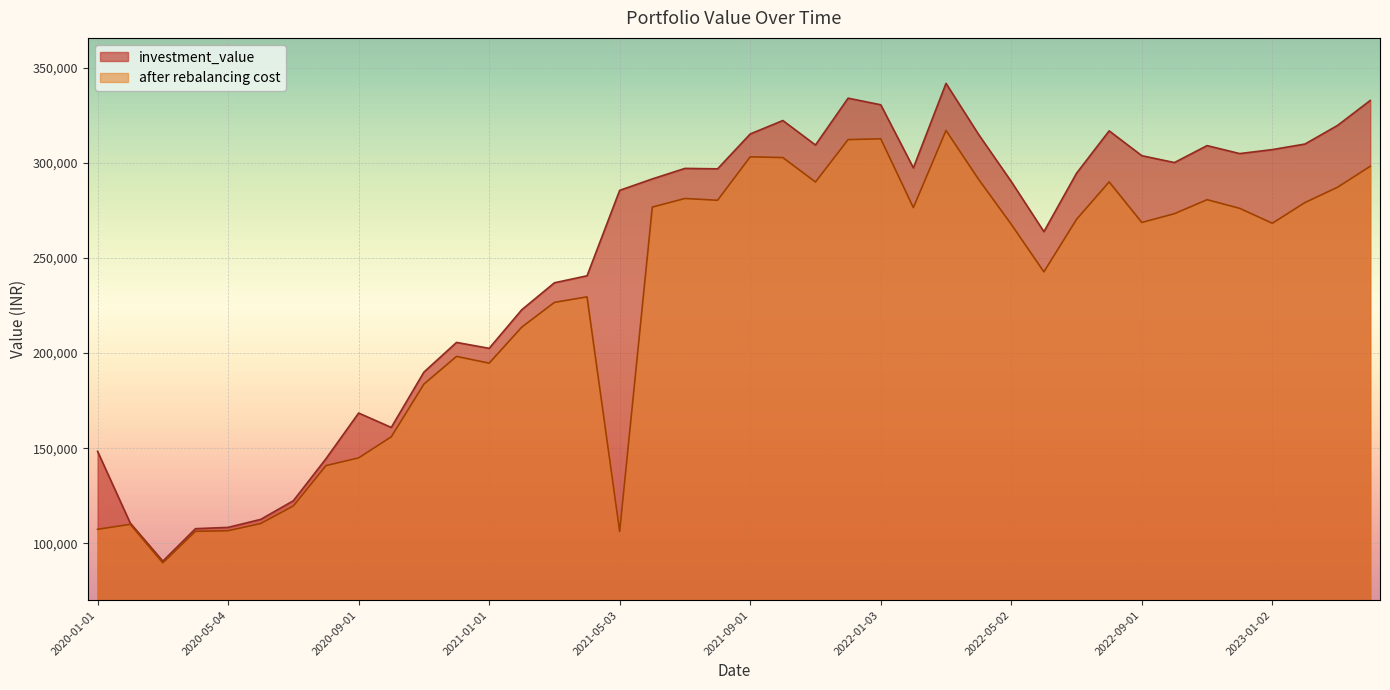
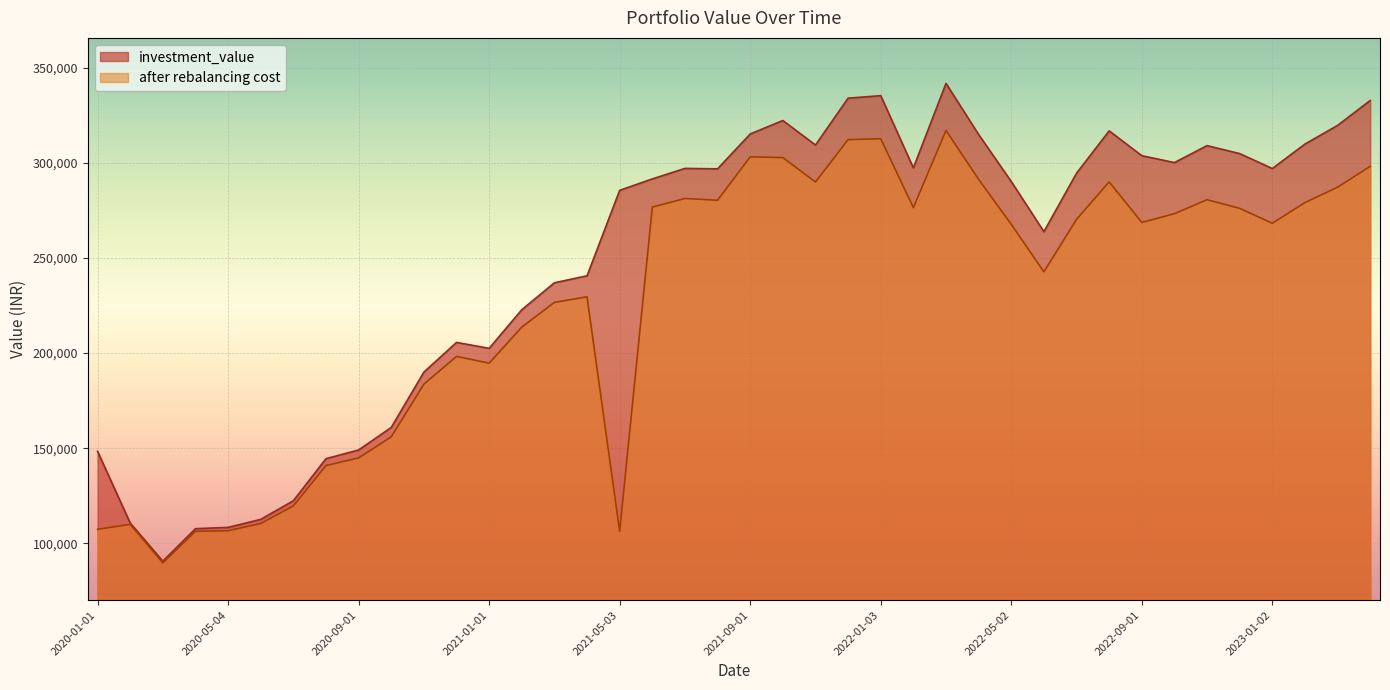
investment_value, 2020-09-01: 168,000 -> 149,000
investment_value, 2022-01-03: 331,000 -> 335,000
investment_value, 2023-01-02: 307,000 -> 297,000
